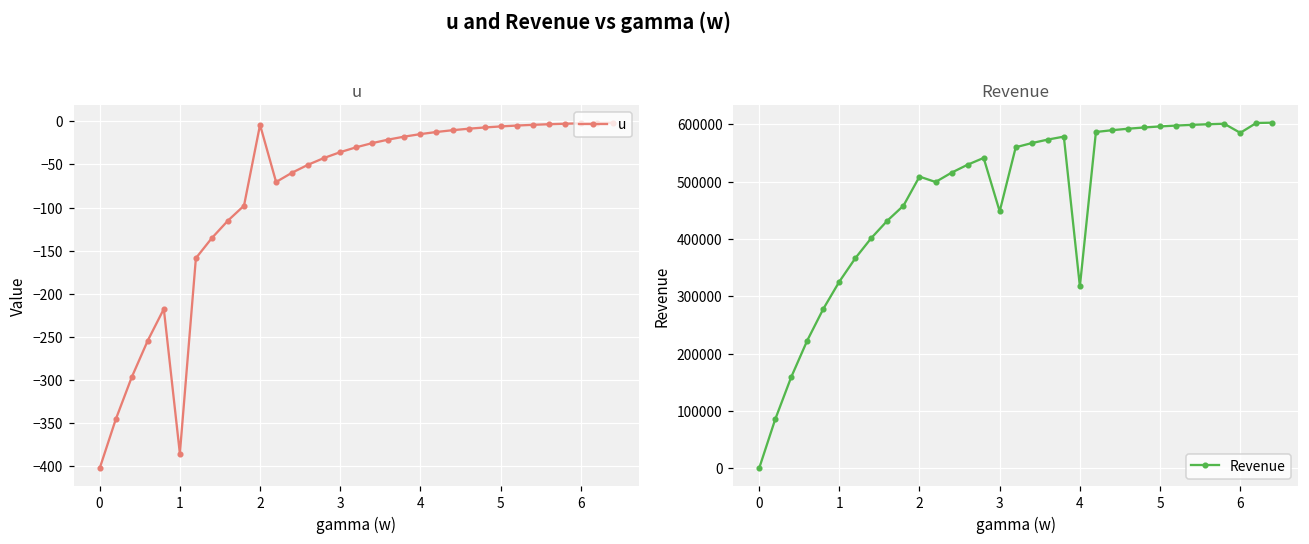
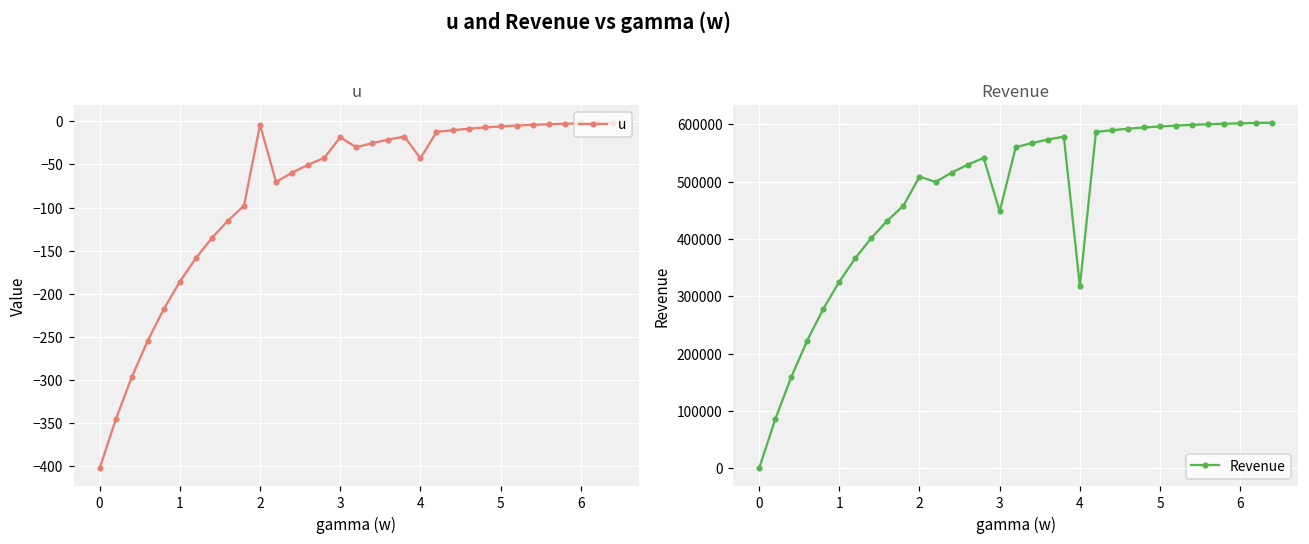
u, 1: -390 -> -190
u, 3: -40 -> -20
u, 4: -10 -> -40
Revenue, 6: 580000 -> 600000
